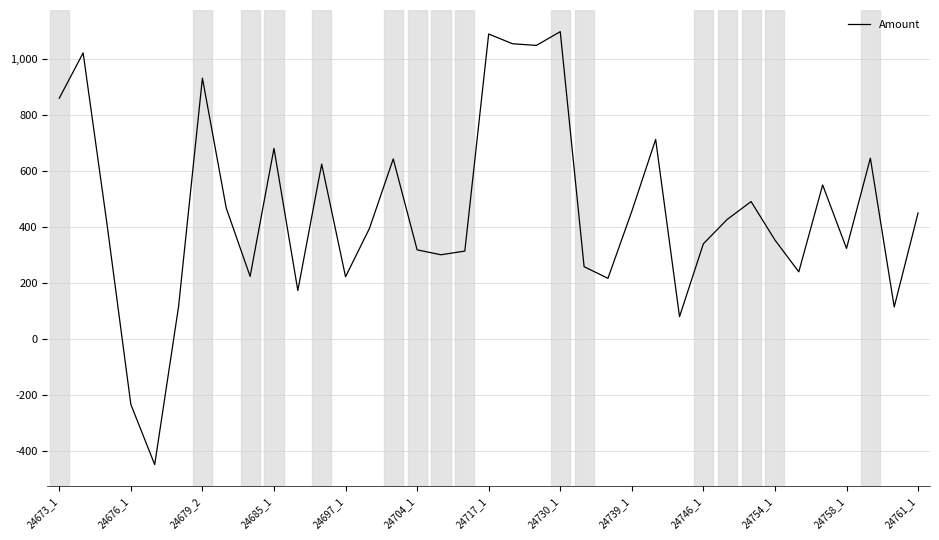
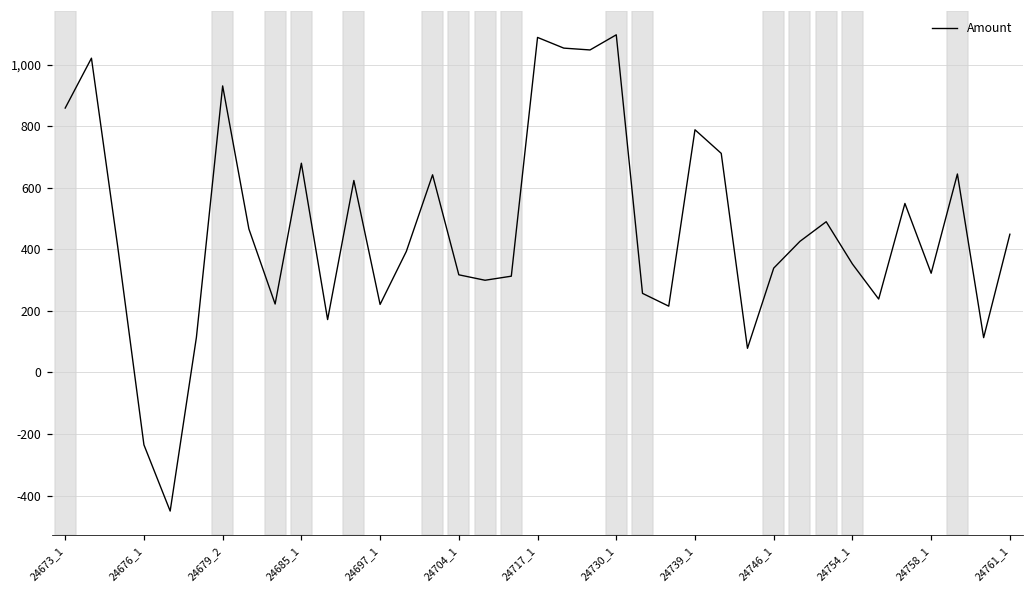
24739_1: 460 -> 790
